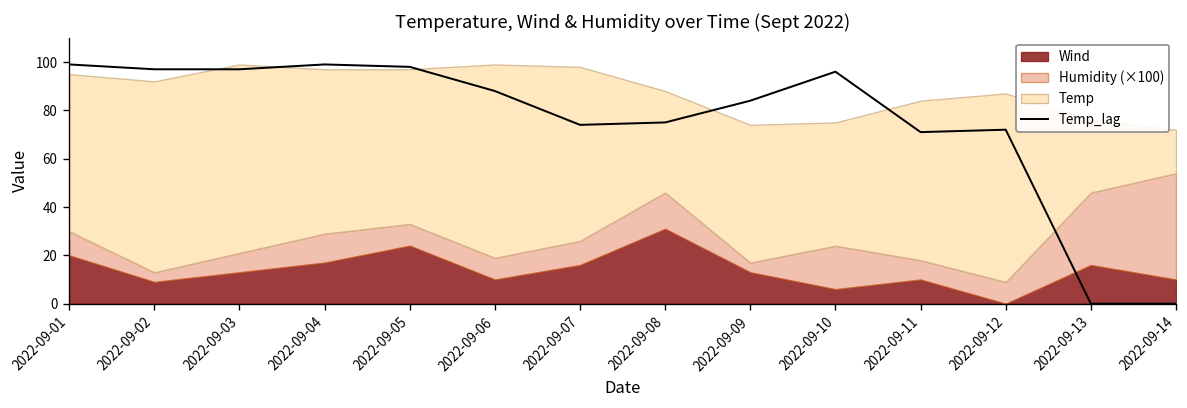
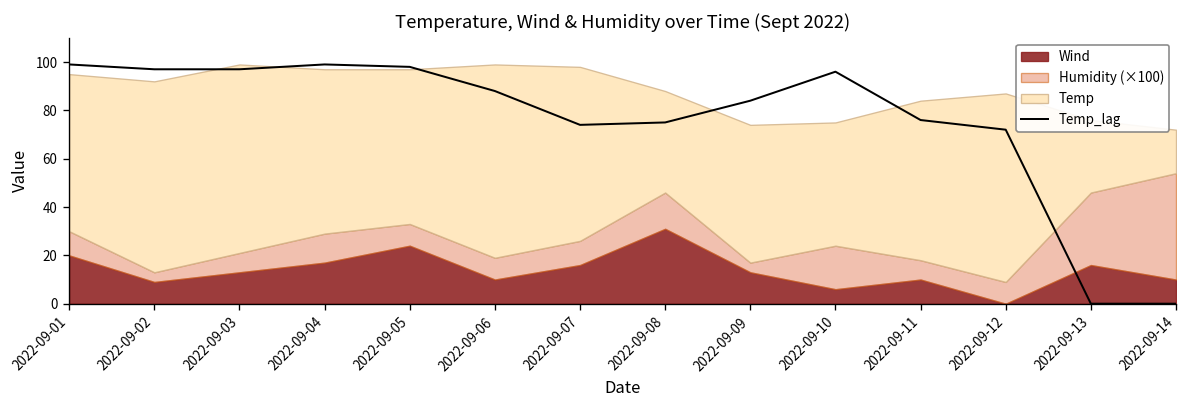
Temp_lag, 2022-09-11: 71 -> 76
